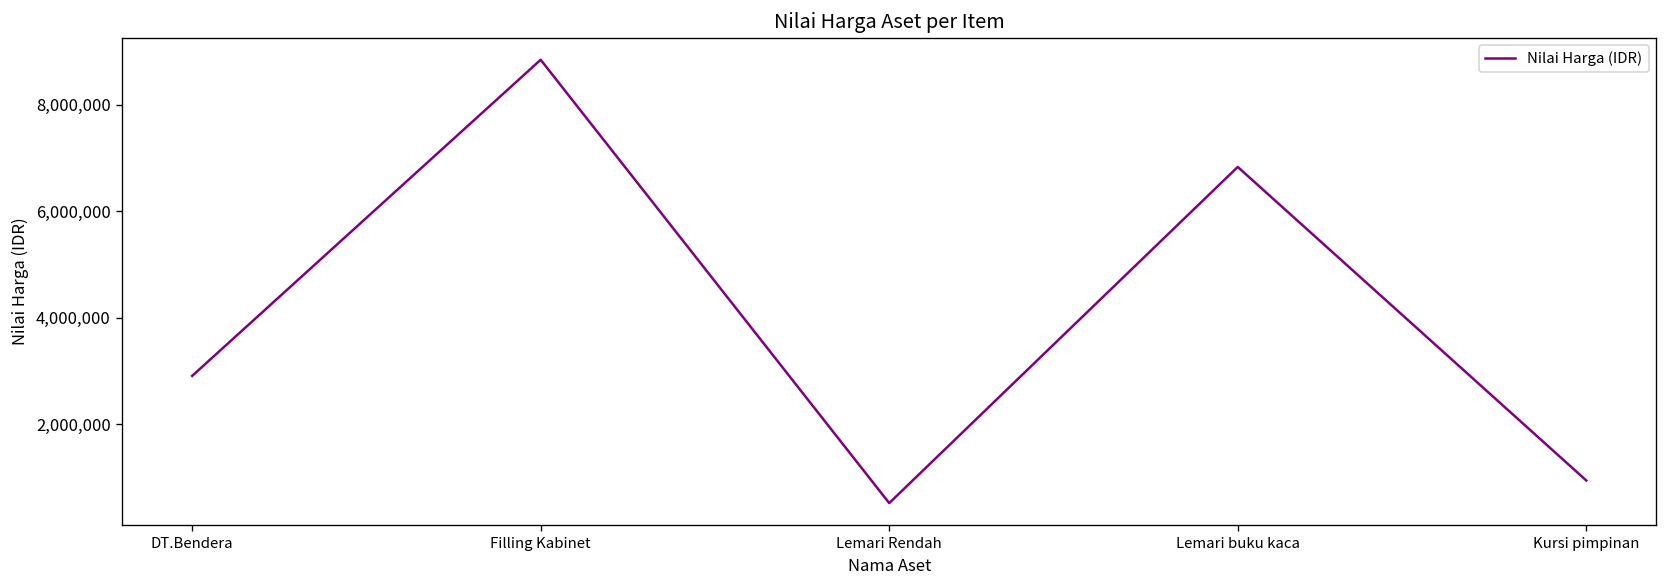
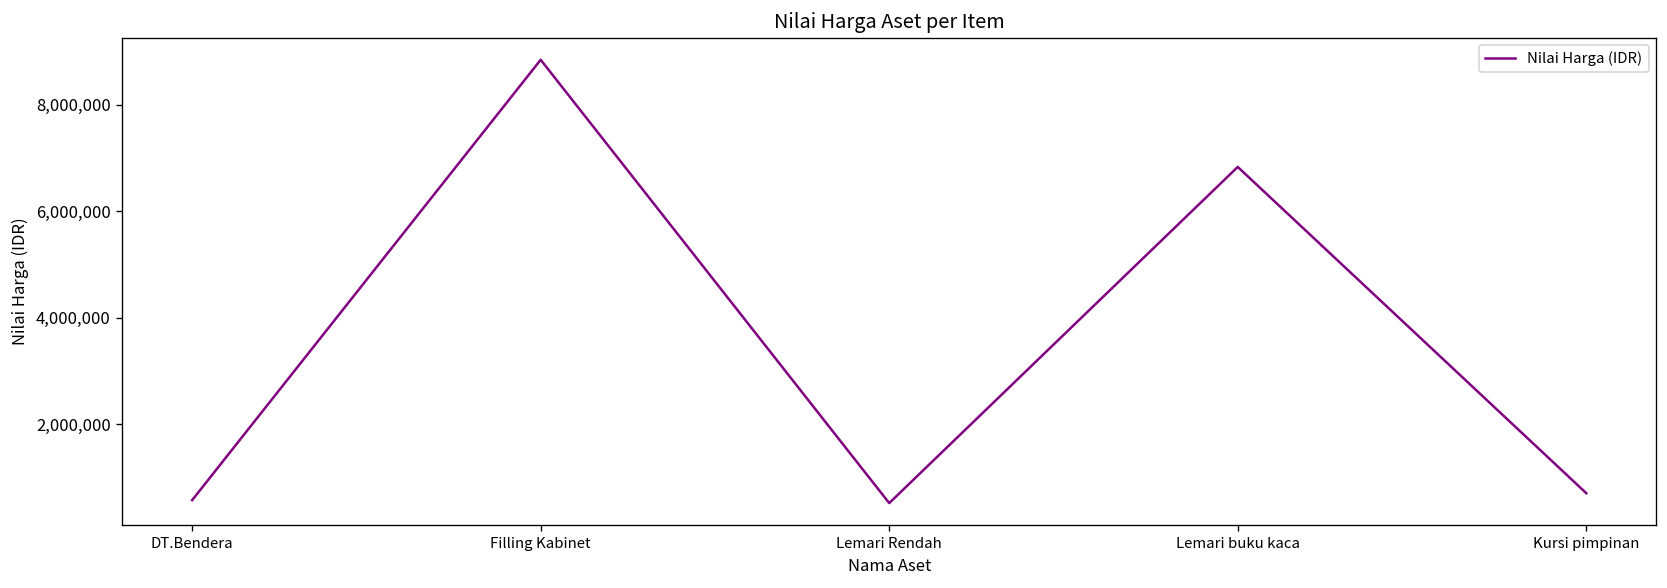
DT.Bendera: 2,900,000 -> 600,000
Kursi pimpinan: 900,000 -> 700,000
